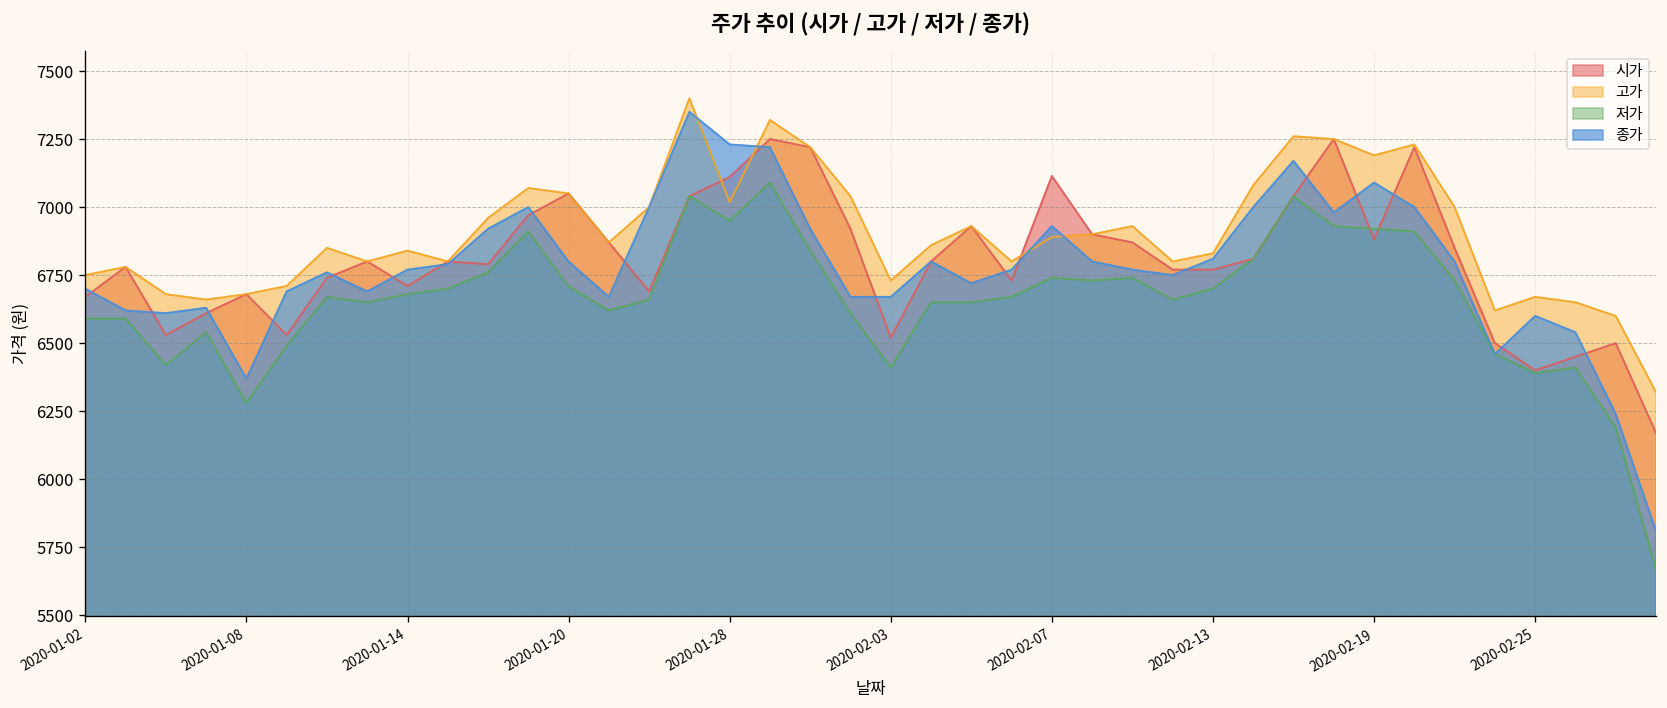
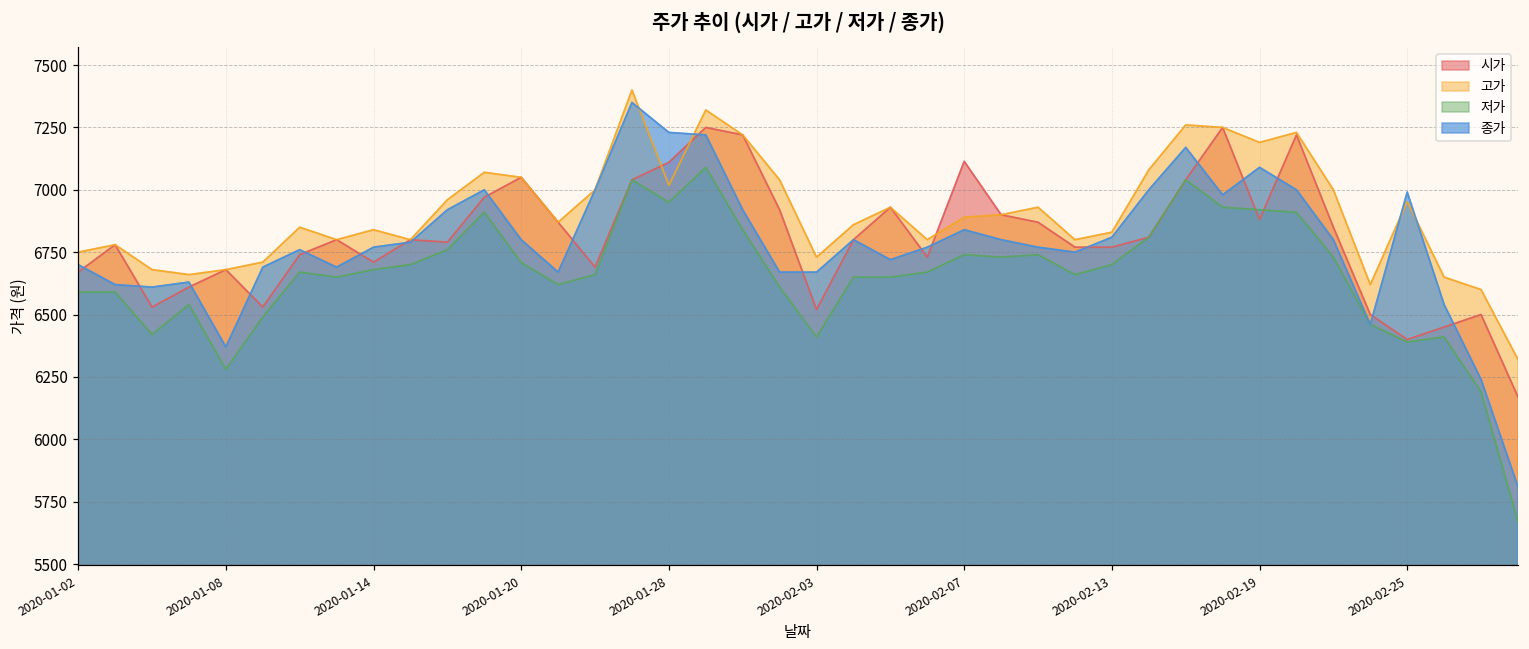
종가, 2020-02-07: 6930 -> 6840
고가, 2020-02-25: 6670 -> 6950
종가, 2020-02-25: 6600 -> 6990
